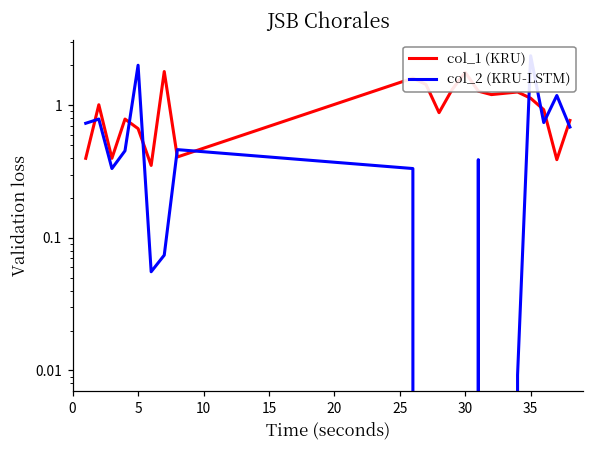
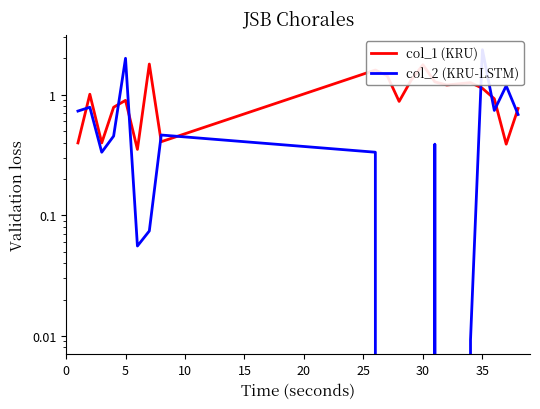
col_1 (KRU), 5: 0.7 -> 0.9
